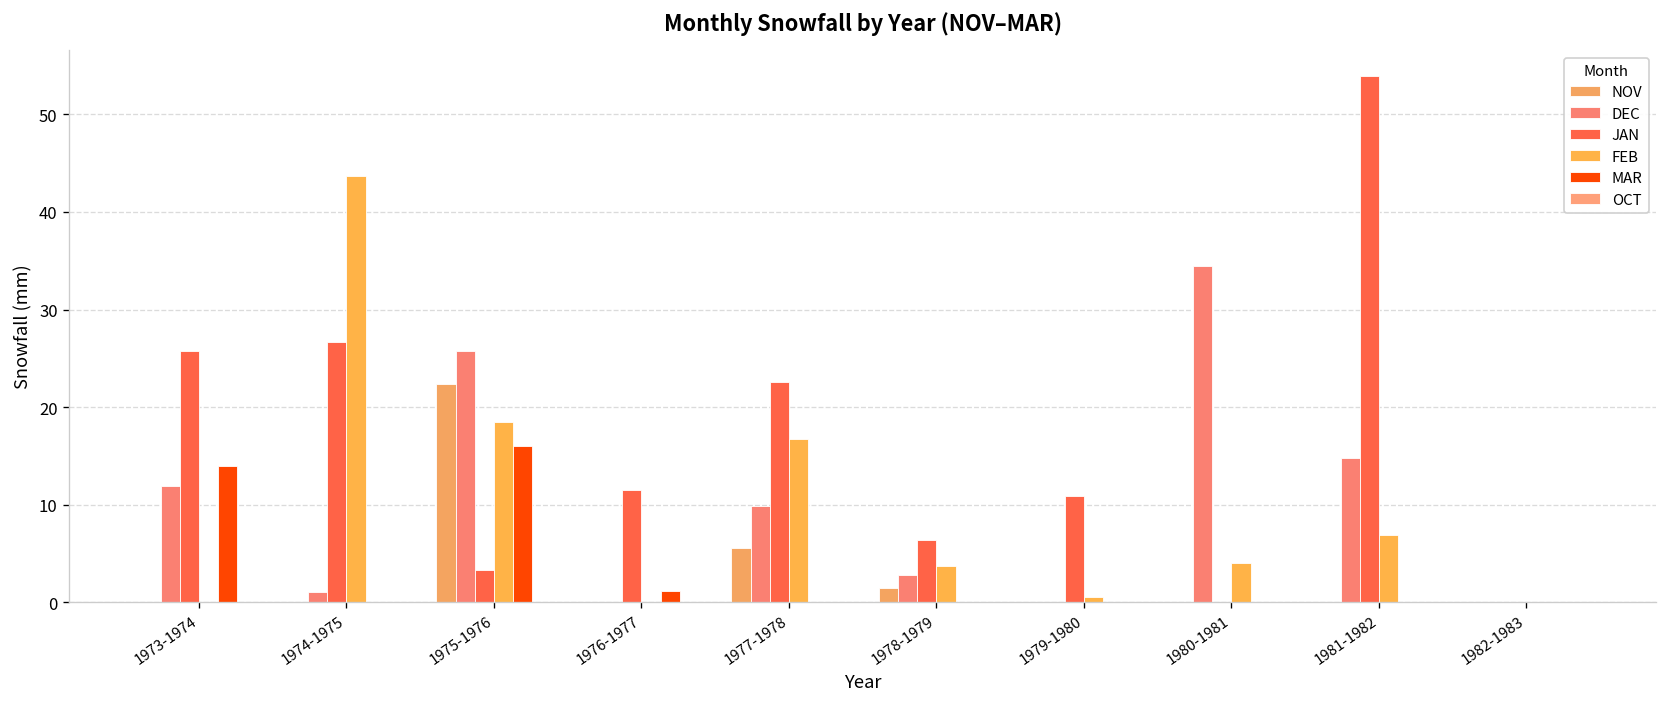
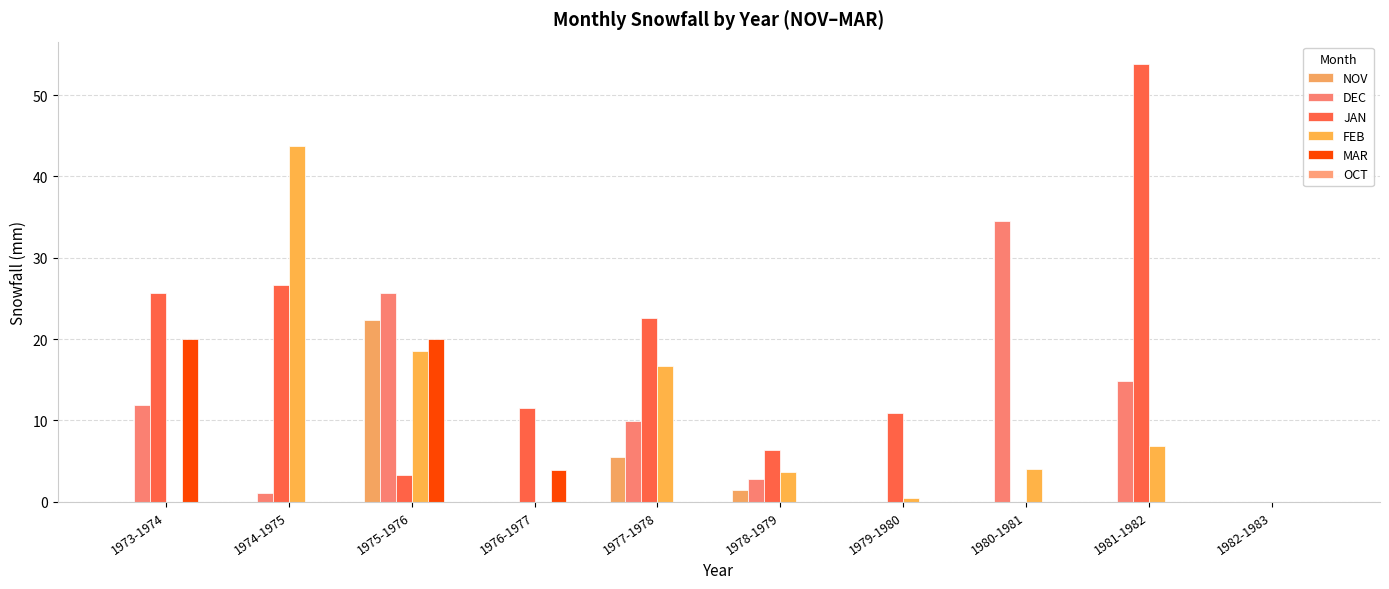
MAR, 1973-1974: 14 -> 20
MAR, 1975-1976: 16 -> 20
MAR, 1976-1977: 1 -> 4
